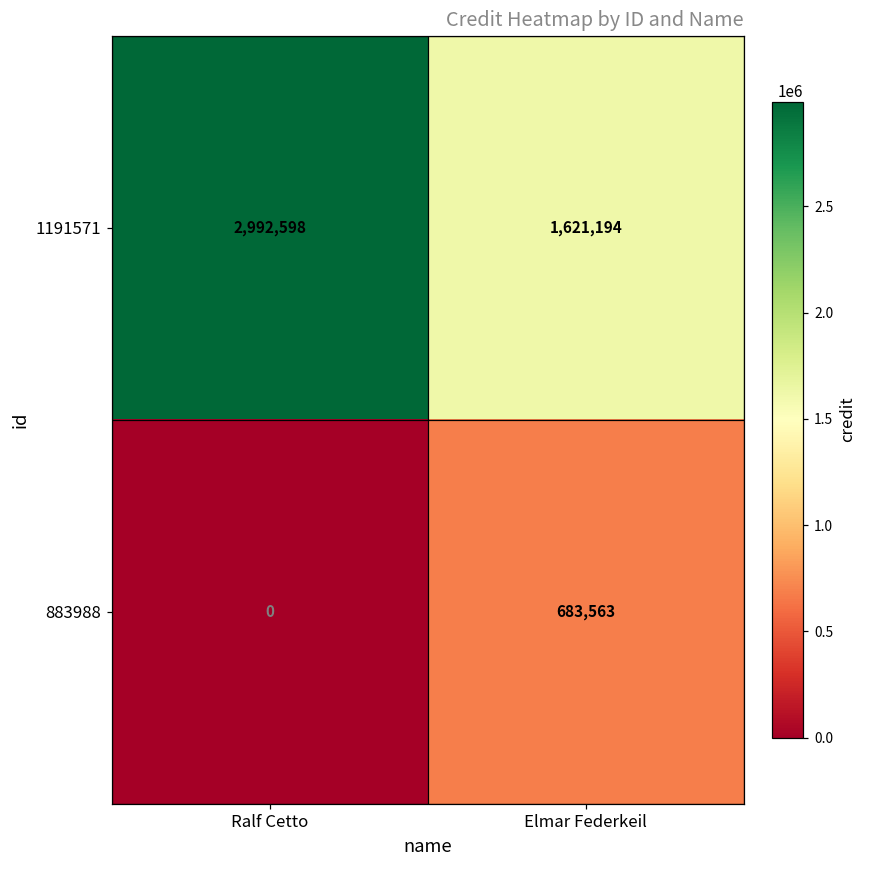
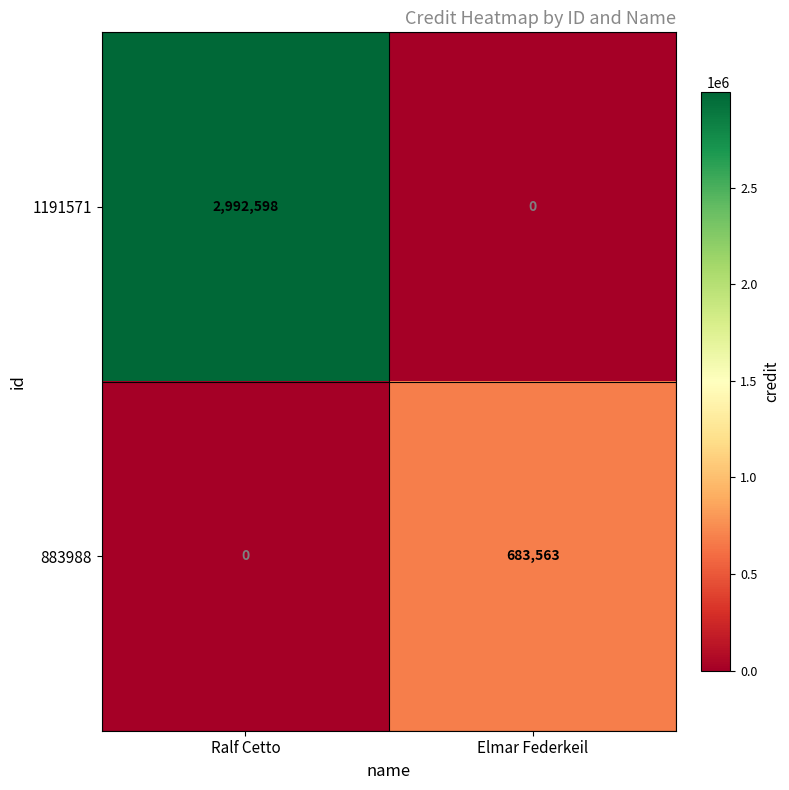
1191571, Elmar Federkeil: 1,621,194 -> 0
